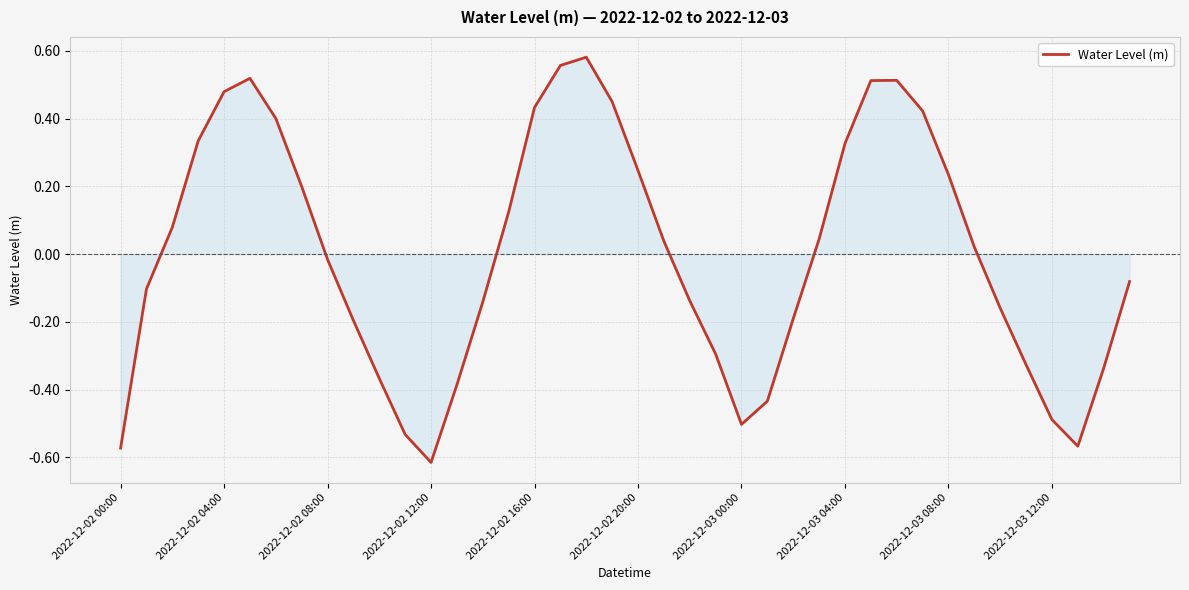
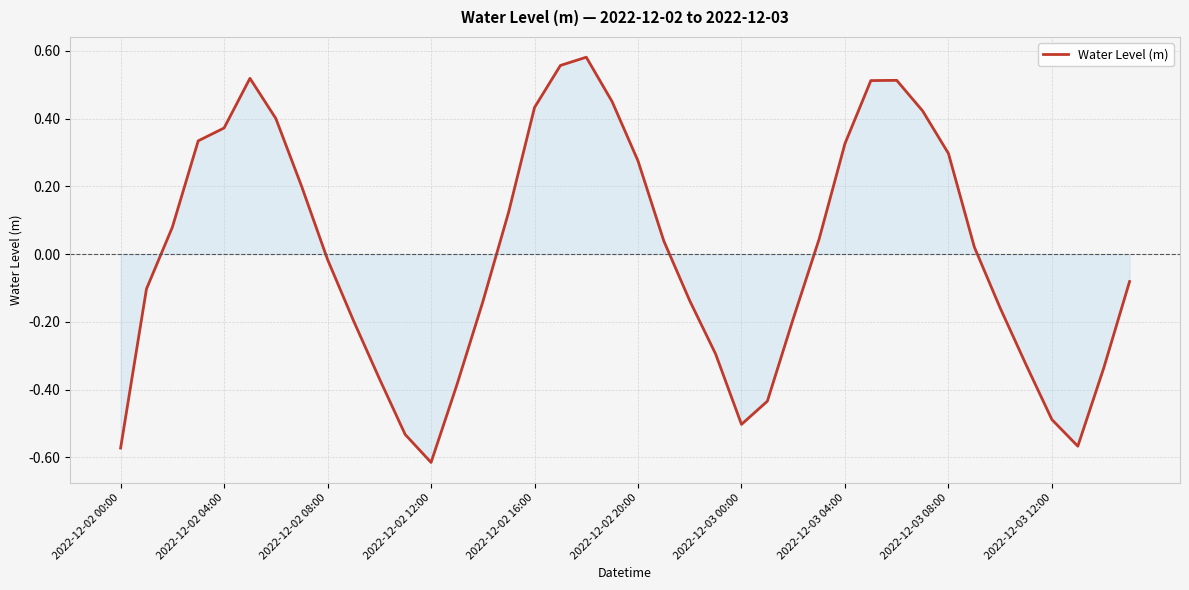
Water Level (m), 2022-12-02 04:00: 0.48 -> 0.37
Water Level (m), 2022-12-02 20:00: 0.25 -> 0.27
Water Level (m), 2022-12-03 08:00: 0.23 -> 0.30
